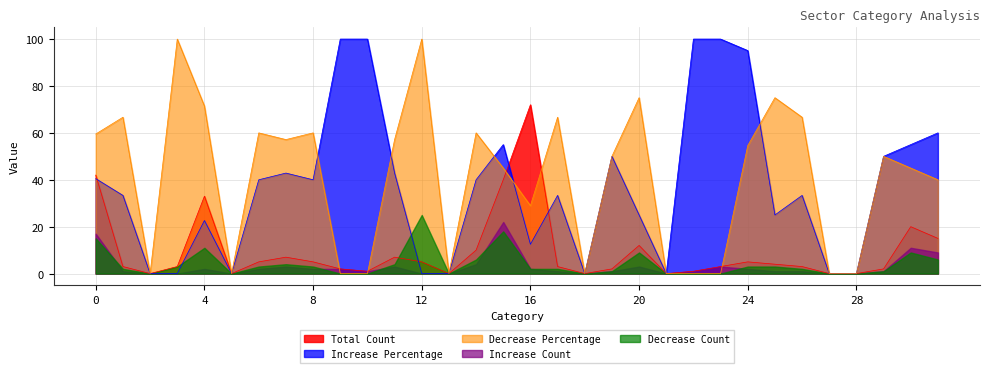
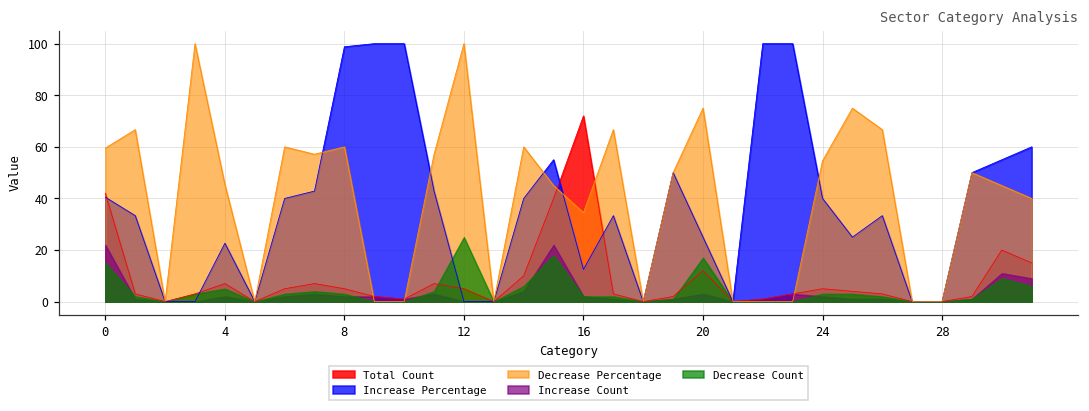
Increase Count, 0: 17 -> 22
Total Count, 4: 33 -> 7
Decrease Percentage, 4: 71 -> 45
Decrease Count, 4: 11 -> 5
Increase Percentage, 8: 40 -> 99
Decrease Percentage, 16: 29 -> 34
Decrease Count, 20: 9 -> 17
Increase Percentage, 24: 95 -> 40
